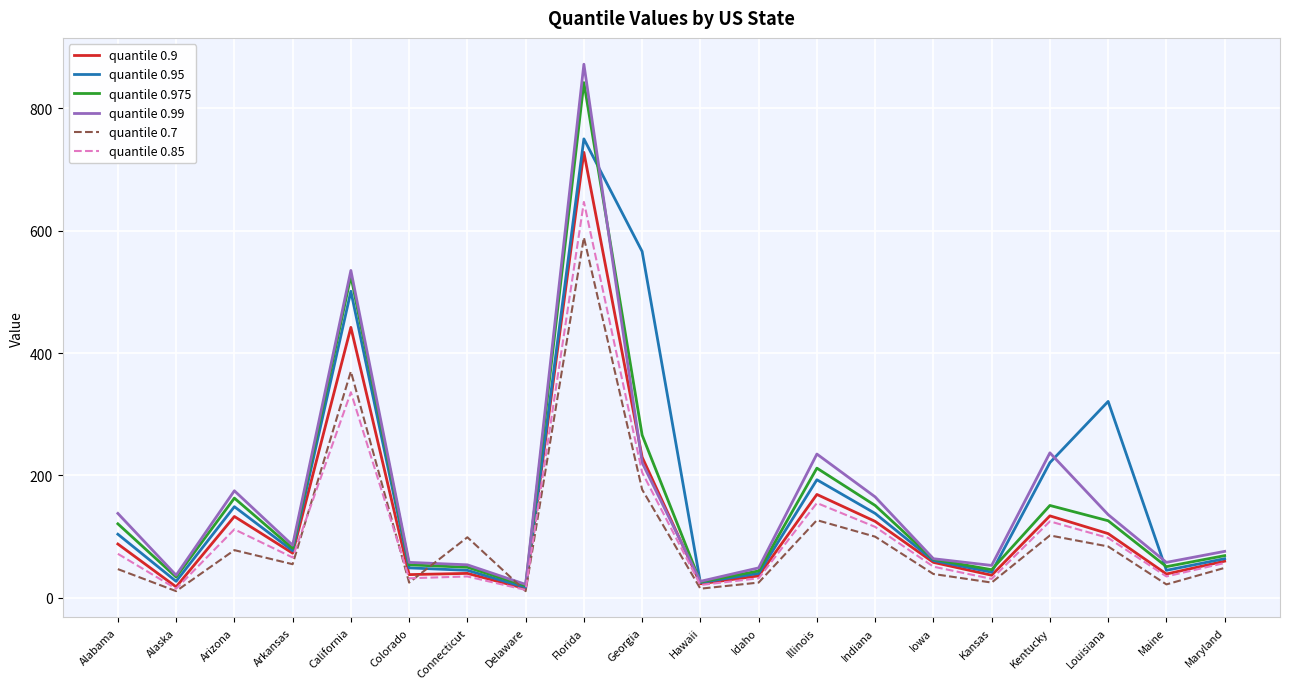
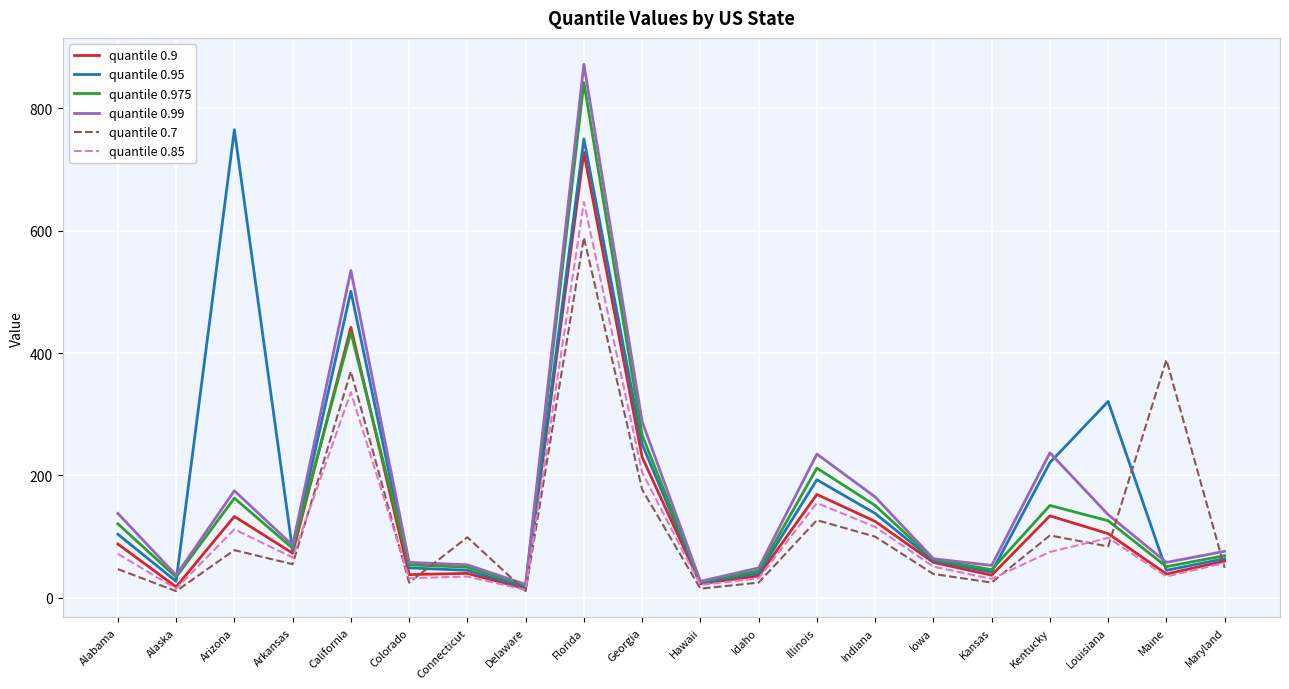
quantile 0.95, Arizona: 150 -> 770
quantile 0.975, California: 530 -> 430
quantile 0.95, Georgia: 570 -> 250
quantile 0.99, Georgia: 220 -> 290
quantile 0.85, Kentucky: 130 -> 80
quantile 0.7, Maine: 20 -> 390
